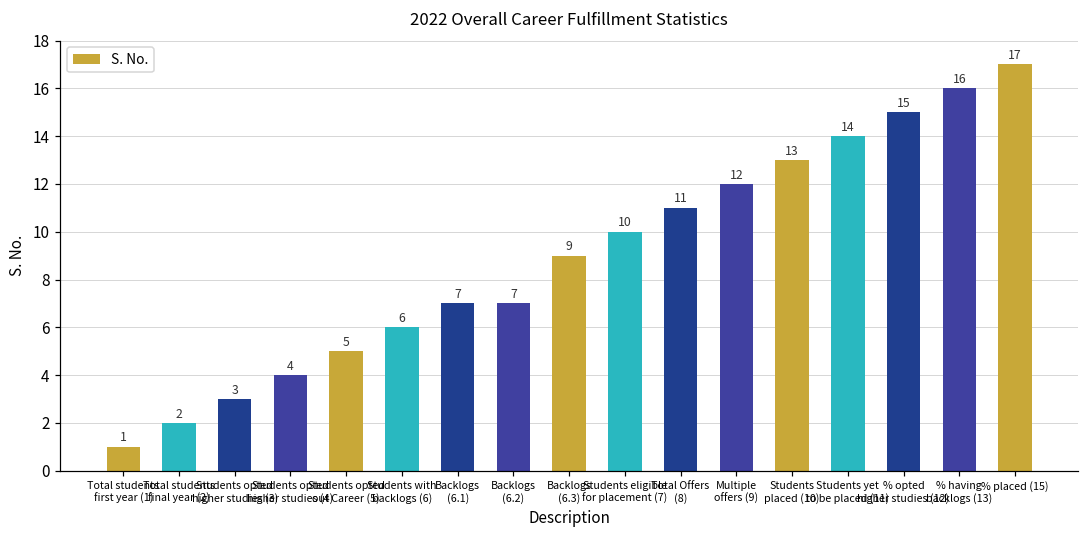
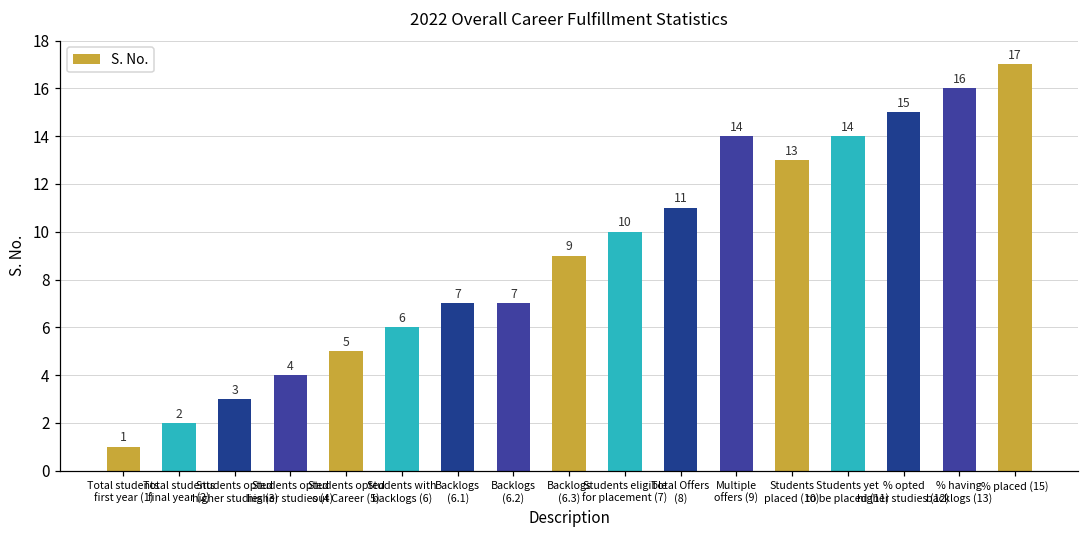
Multiple offers (9): 12 -> 14
